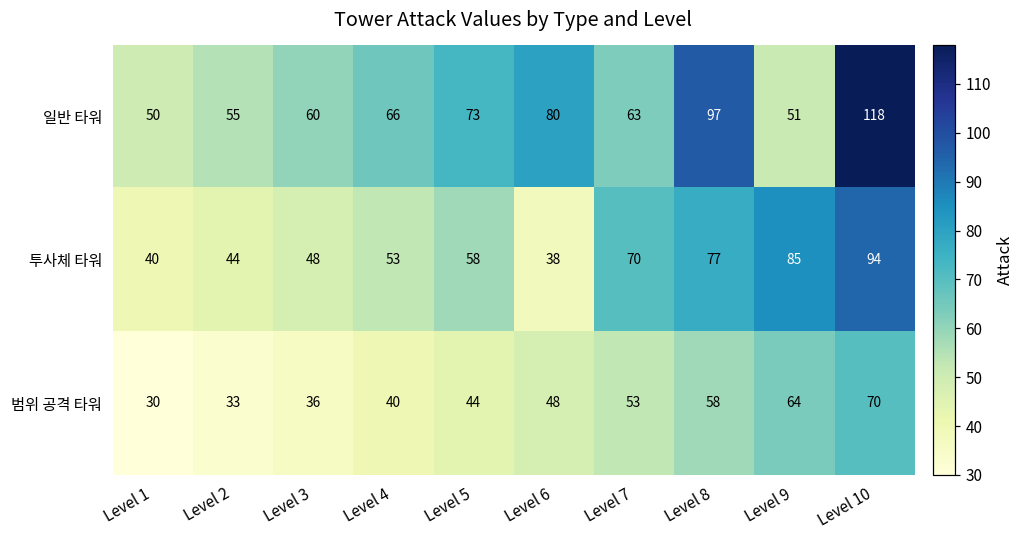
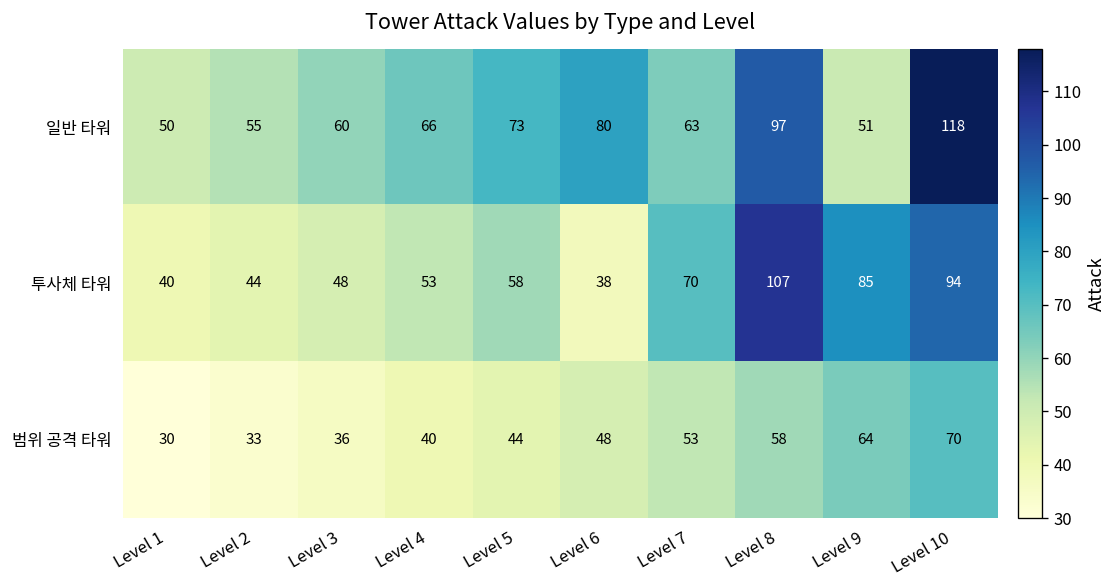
투사체 타워, Level 8: 77 -> 107
